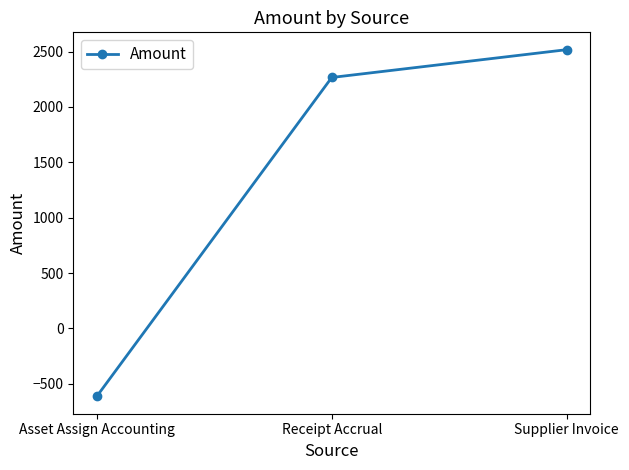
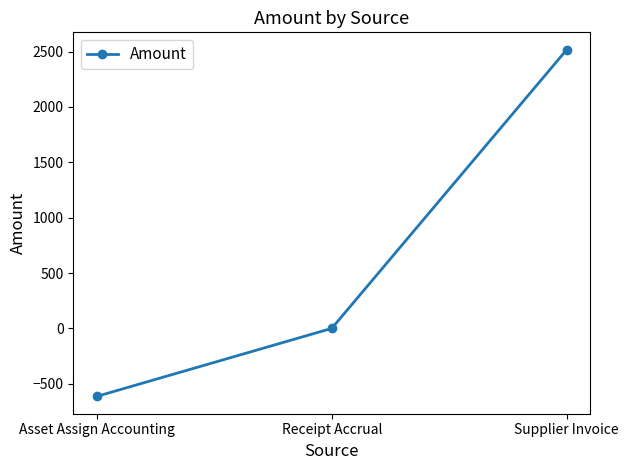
Receipt Accrual: 2270 -> 0
